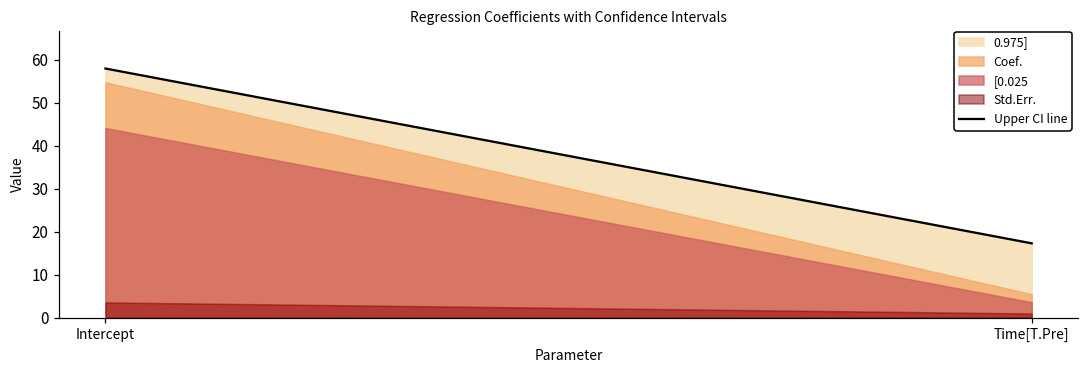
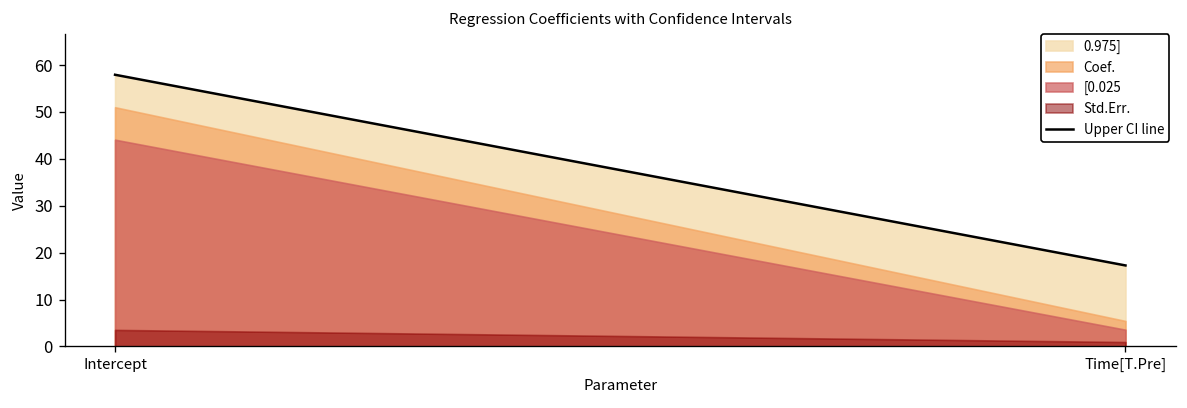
Coef., Intercept: 55 -> 51
